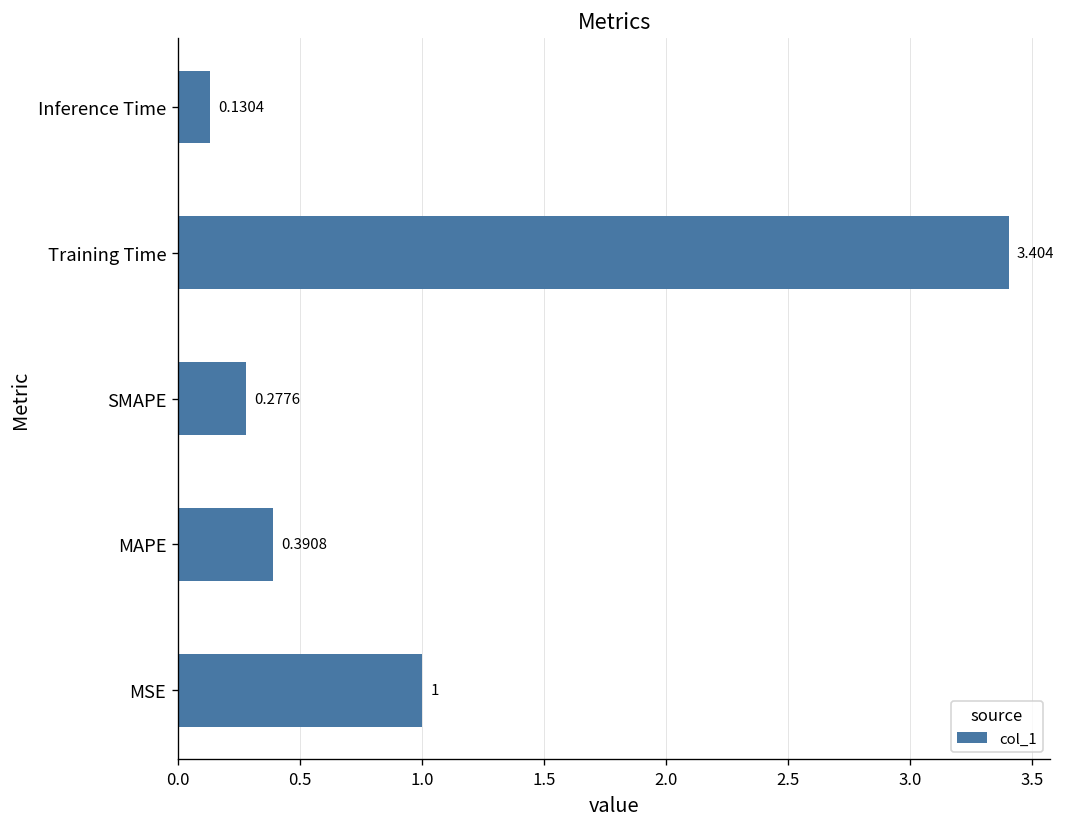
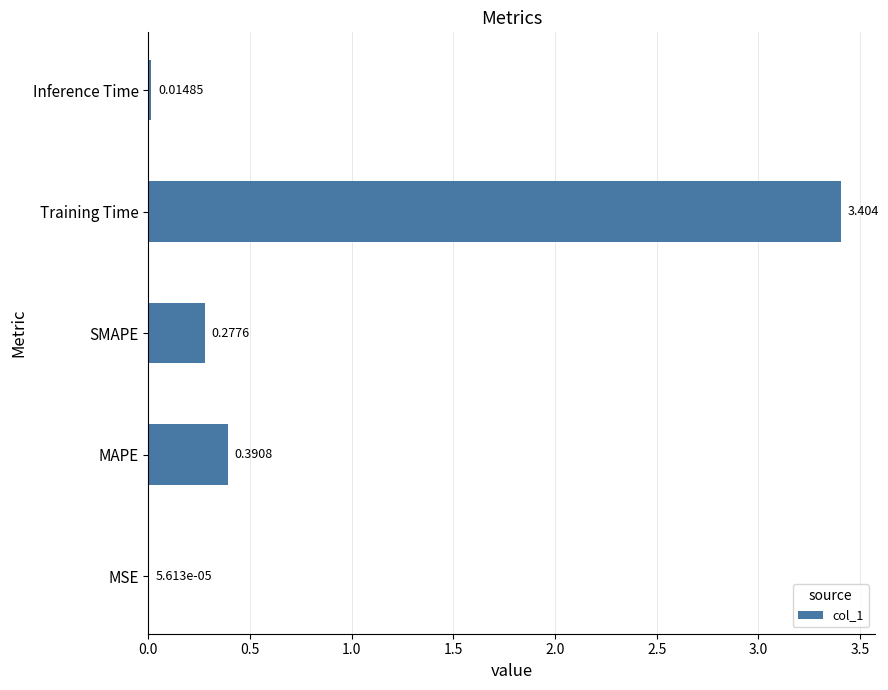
Inference Time: 0.1304 -> 0.01485
MSE: 1 -> 5.613e-05
